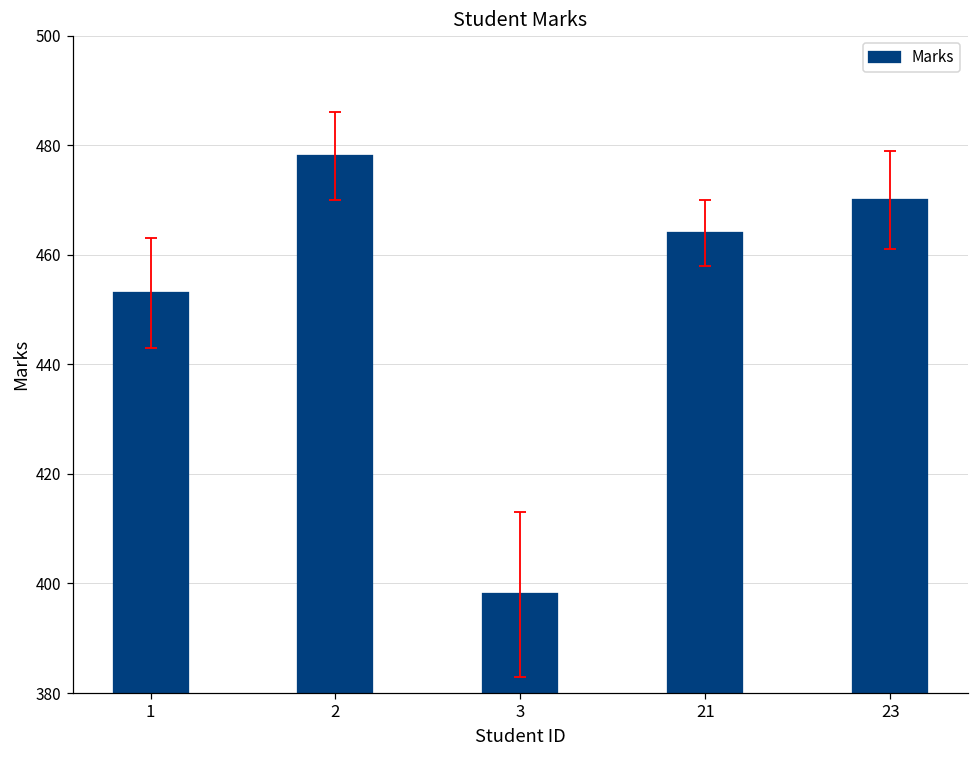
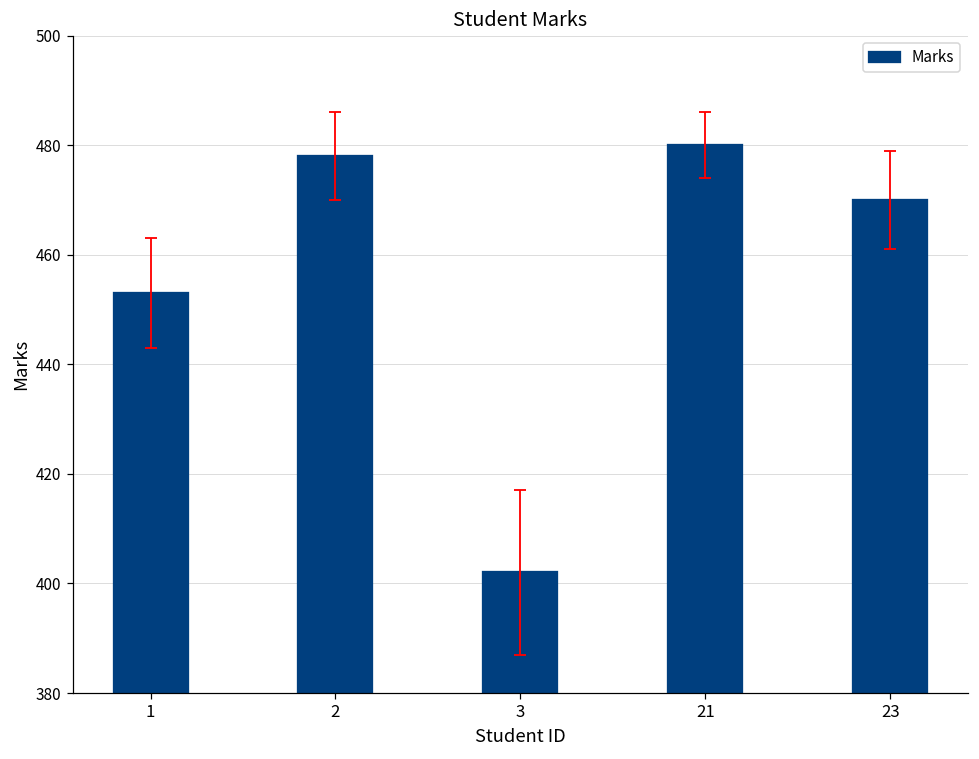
Marks, 3: 398 -> 402
Marks, 21: 464 -> 480
